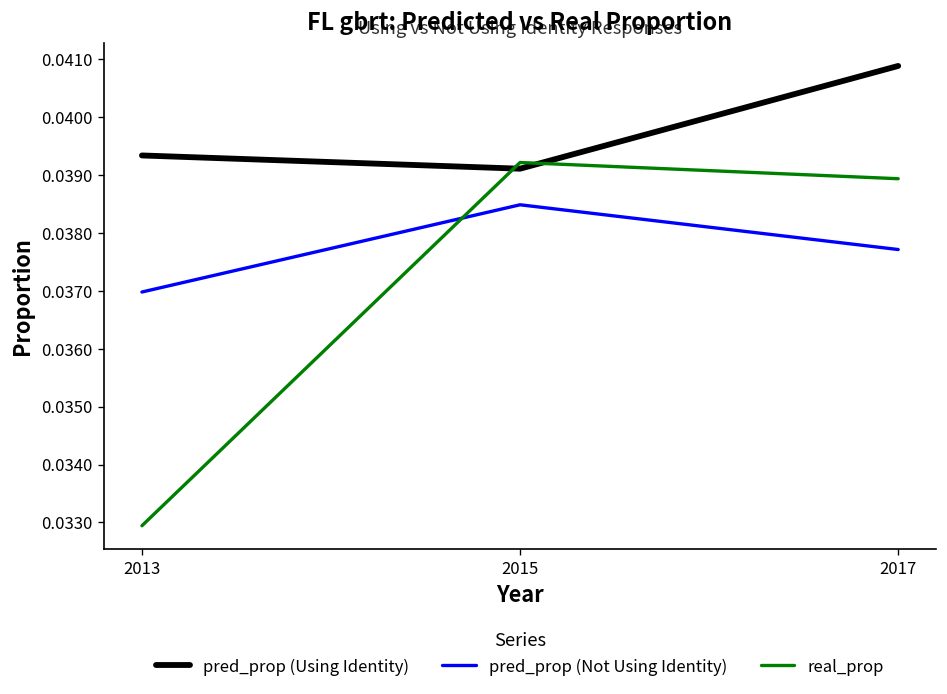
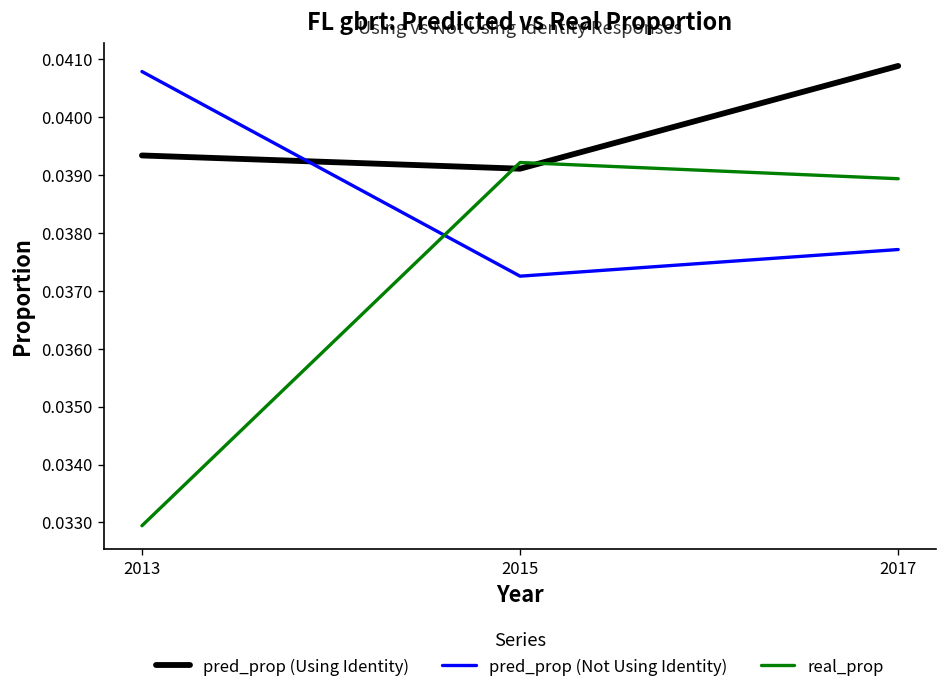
pred_prop (Not Using Identity), 2013: 0.0370 -> 0.0408
pred_prop (Not Using Identity), 2015: 0.0385 -> 0.0373
